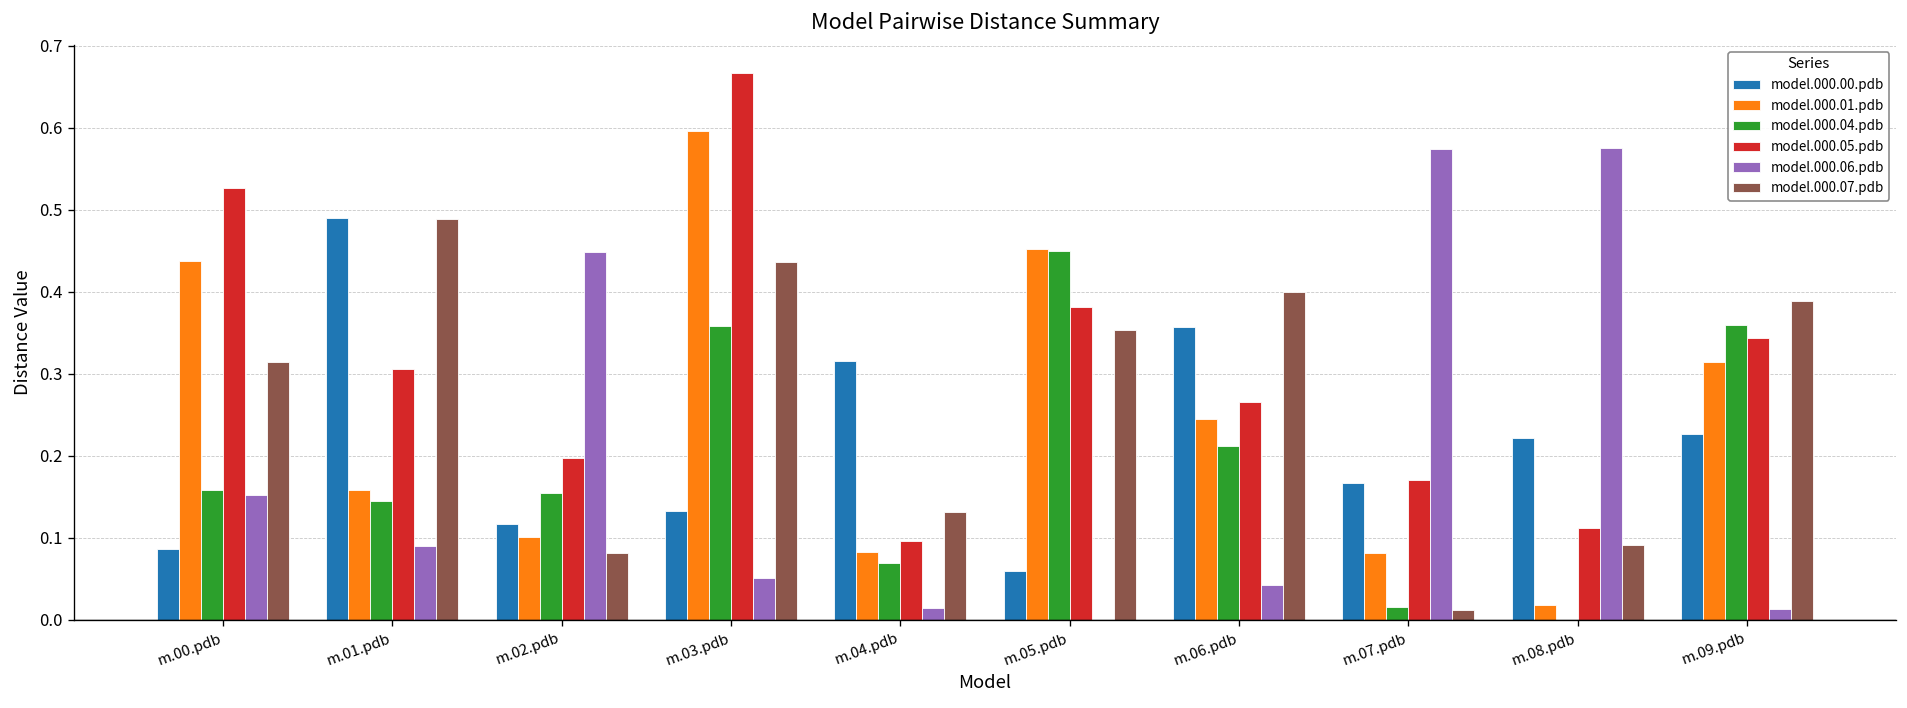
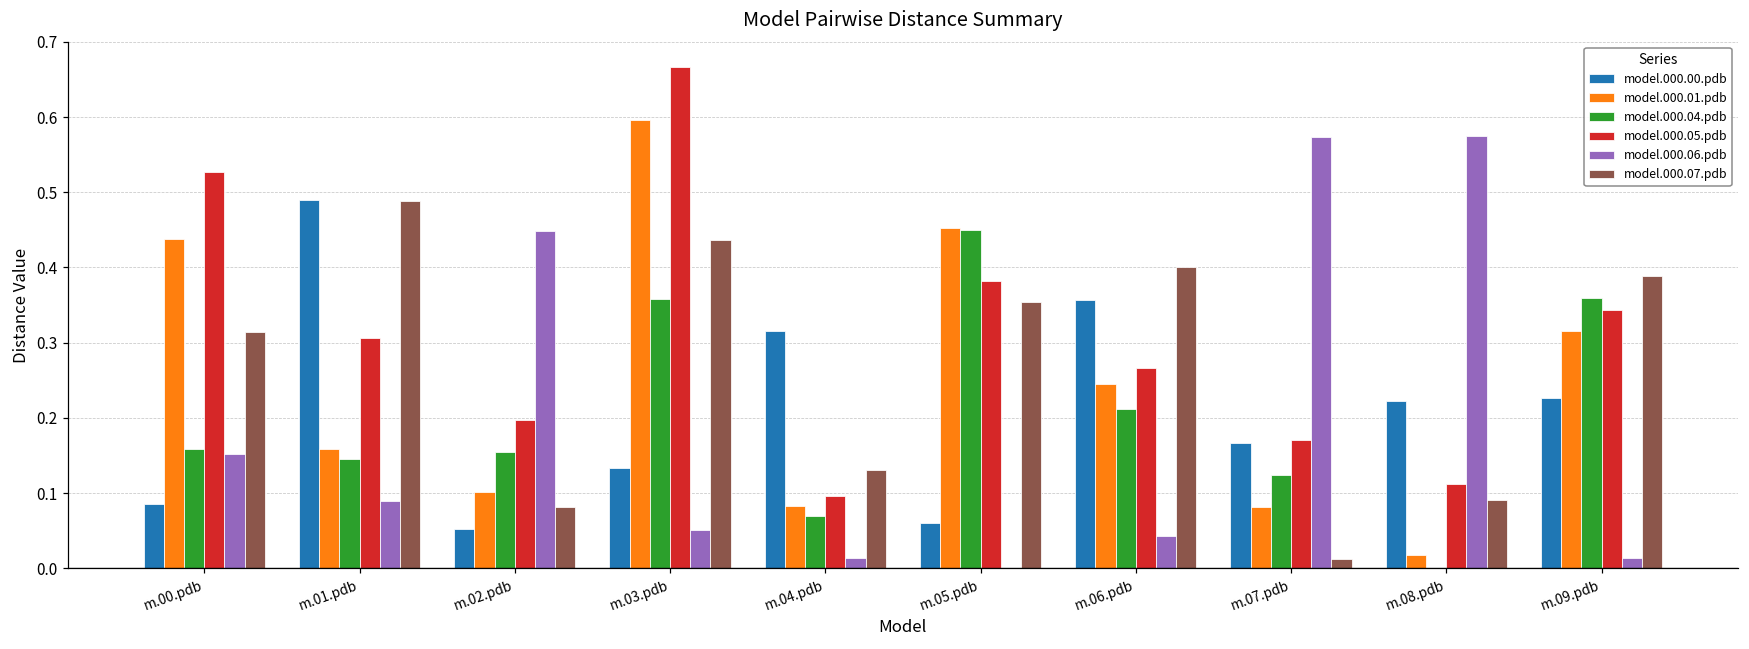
model.000.00.pdb, m.02.pdb: 0.12 -> 0.05
model.000.04.pdb, m.07.pdb: 0.02 -> 0.12
